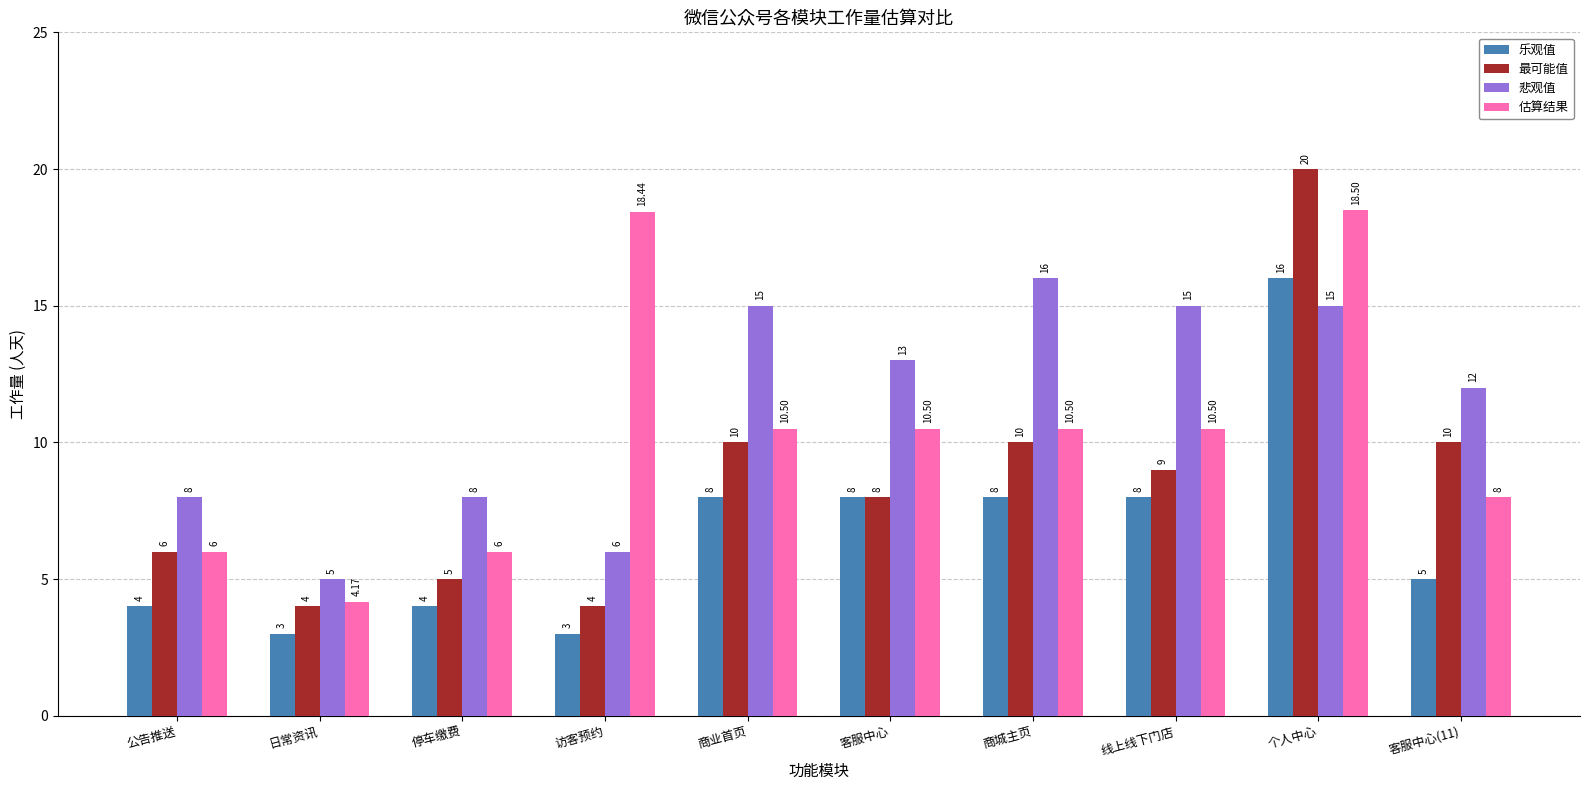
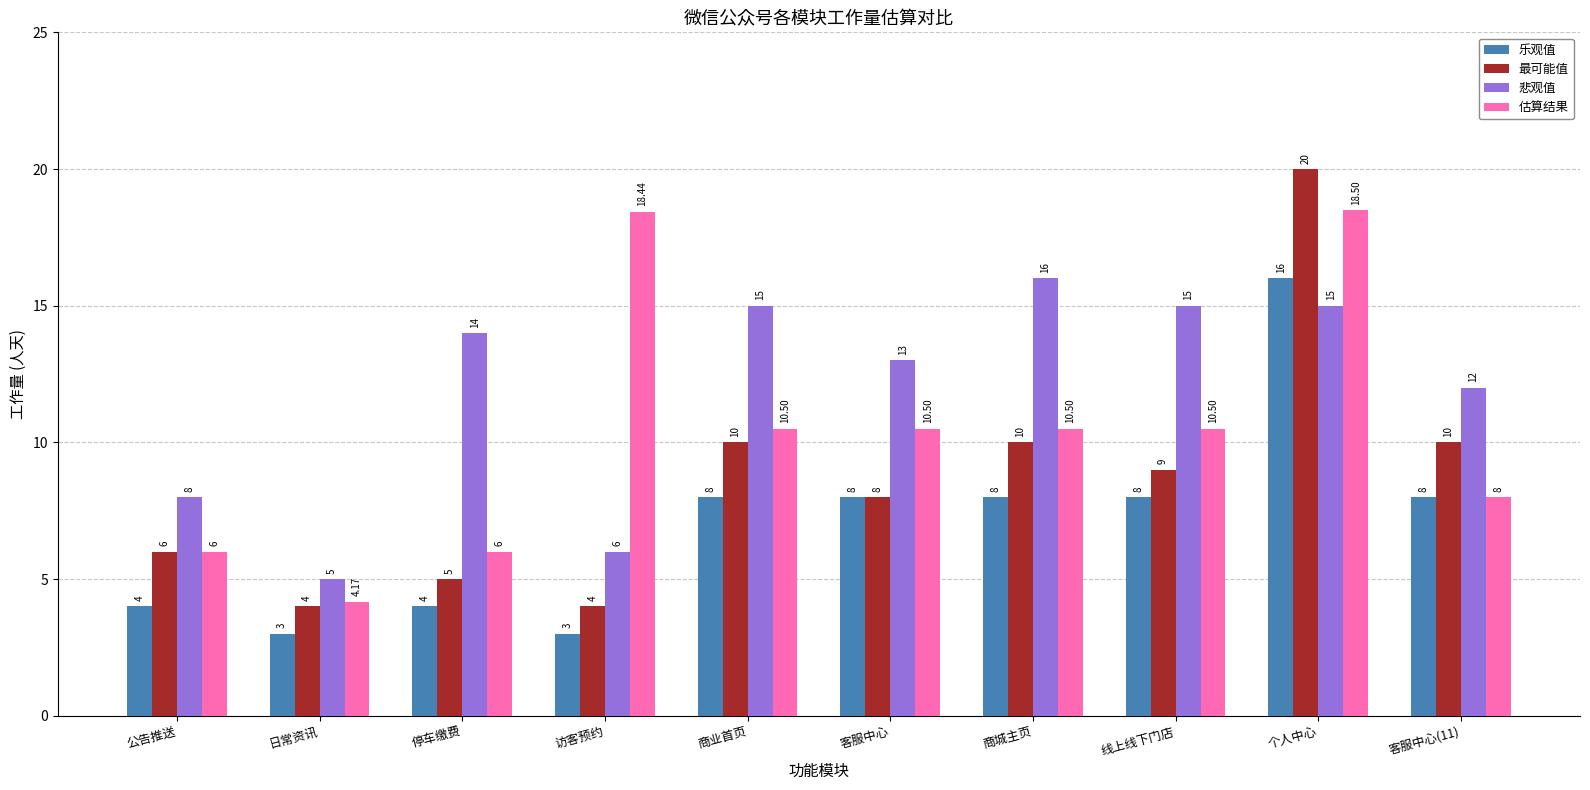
悲观值, 停车缴费: 8 -> 14
乐观值, 客服中心(11): 5 -> 8
